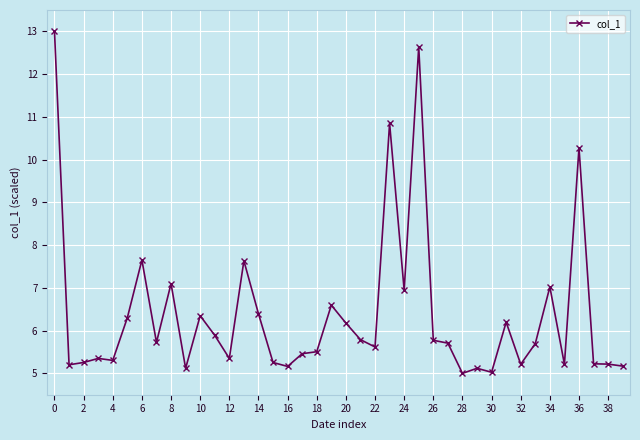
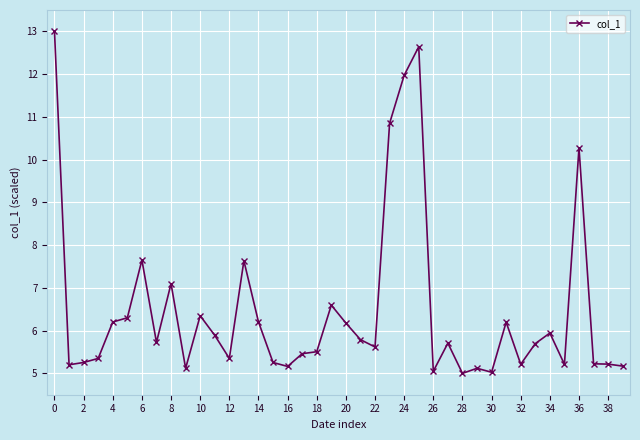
4: 5.3 -> 6.2
14: 6.4 -> 6.2
24: 6.9 -> 12.0
26: 5.8 -> 5.0
34: 7.0 -> 5.9
